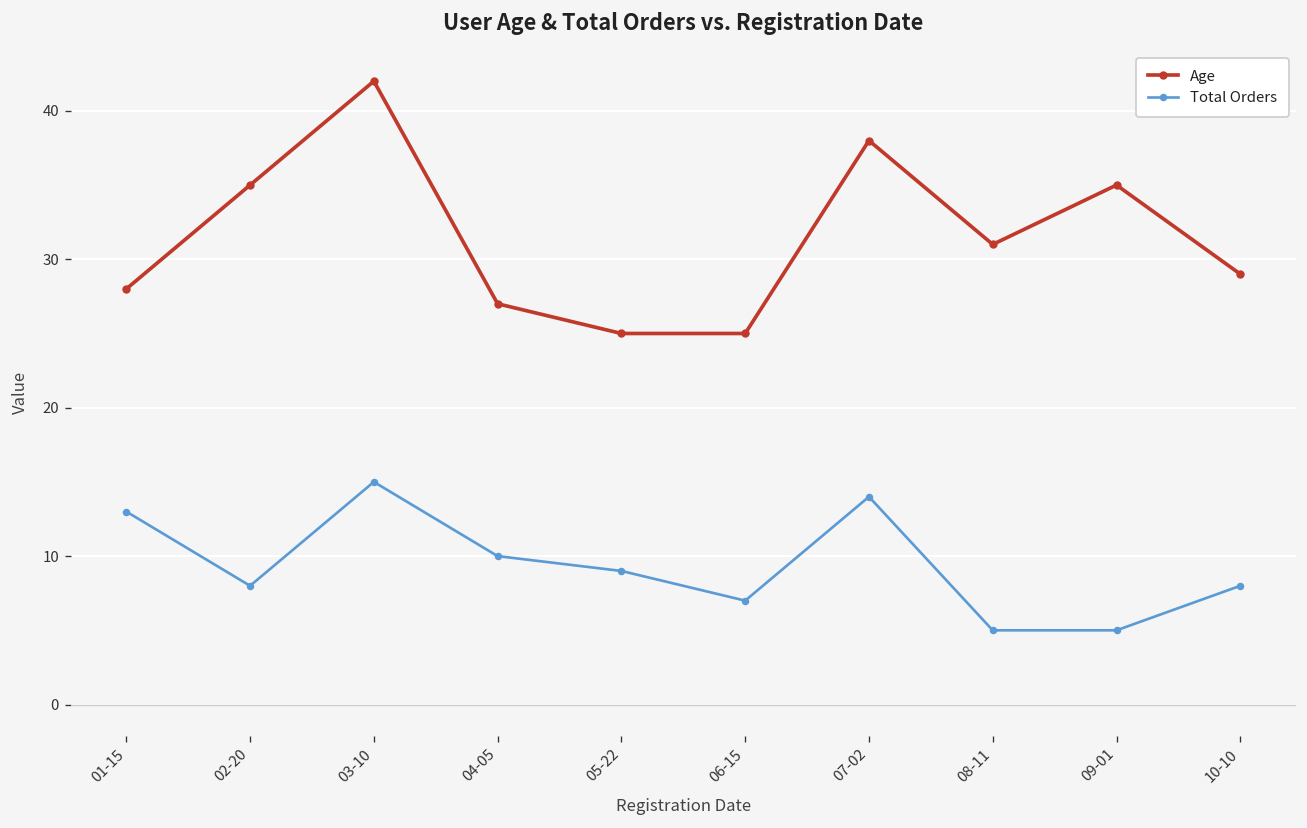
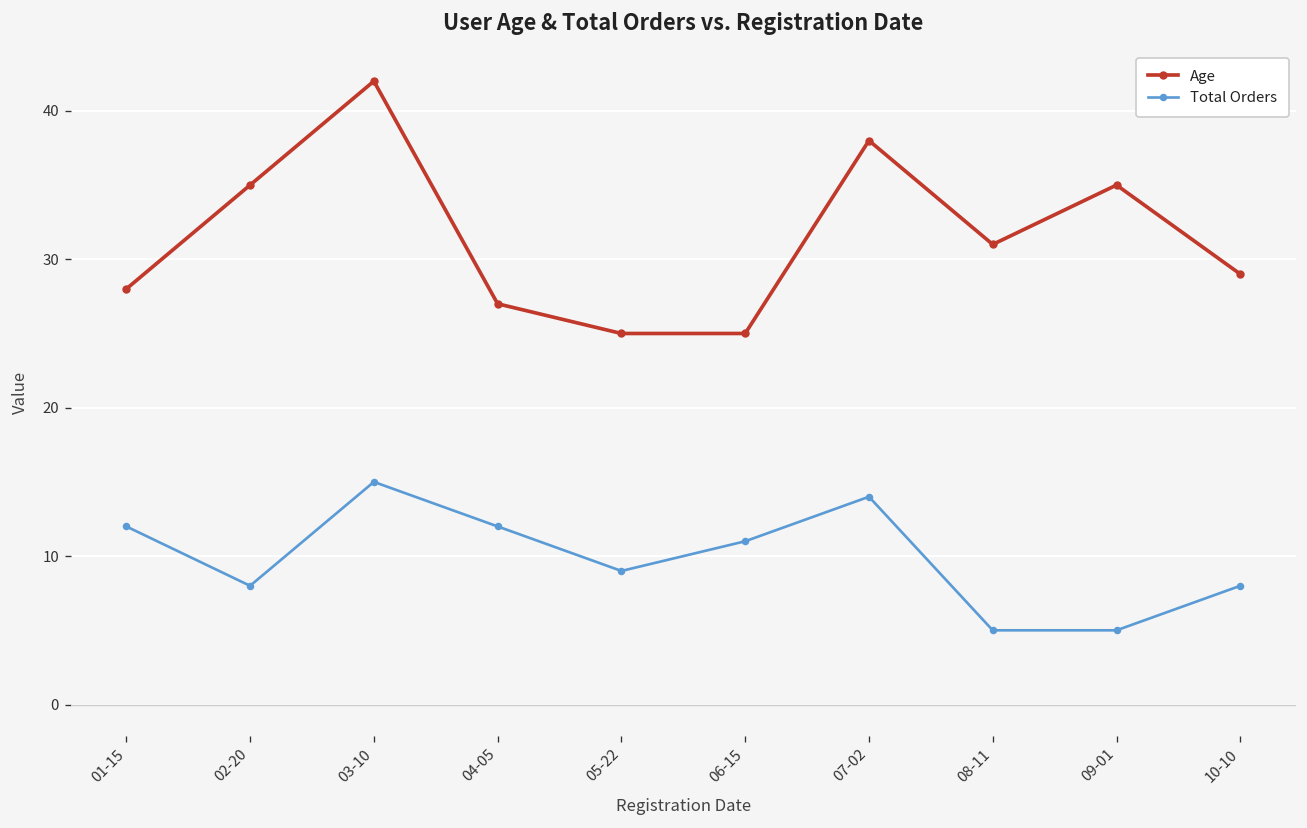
Total Orders, 01-15: 13 -> 12
Total Orders, 04-05: 10 -> 12
Total Orders, 06-15: 7 -> 11
